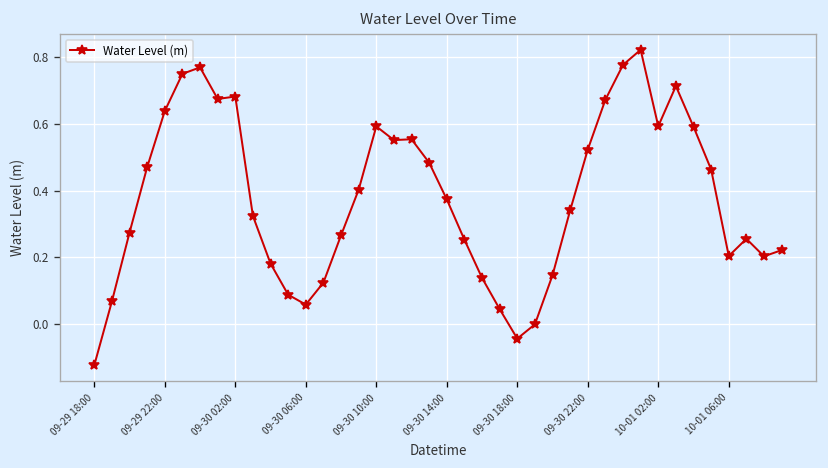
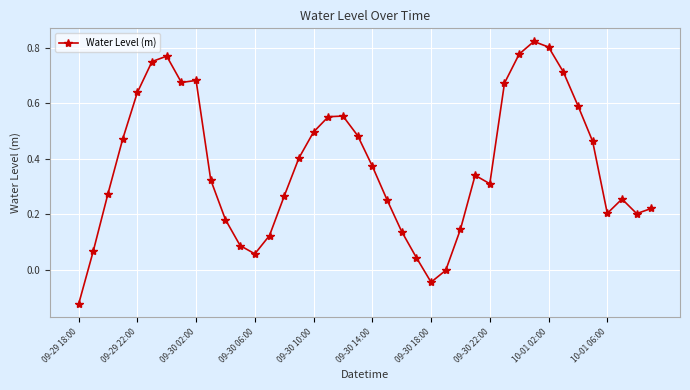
09-30 10:00: 0.59 -> 0.50
09-30 22:00: 0.52 -> 0.31
10-01 02:00: 0.59 -> 0.80
